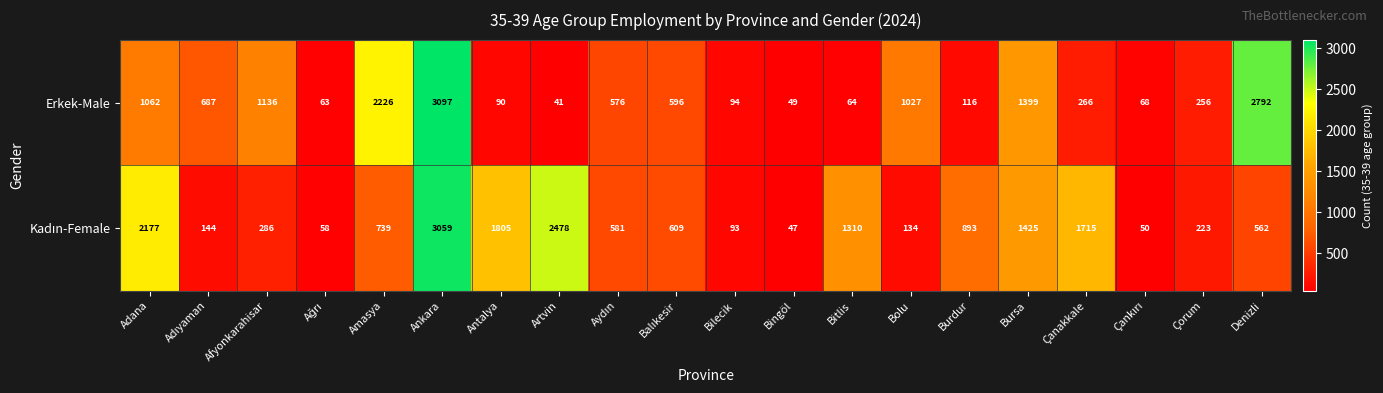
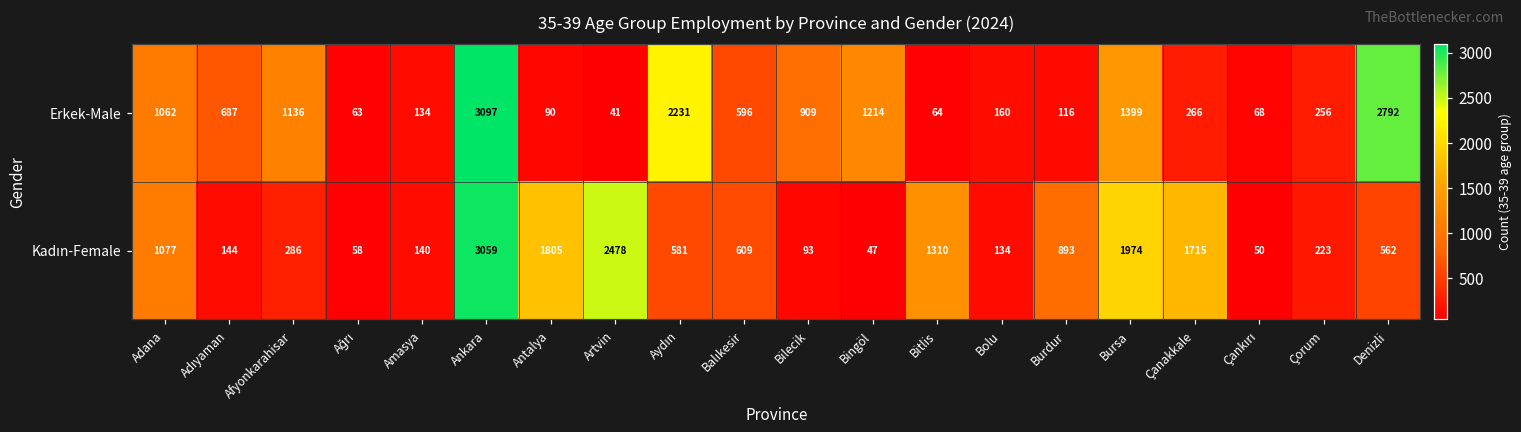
Erkek-Male, Amasya: 2226 -> 134
Erkek-Male, Aydın: 576 -> 2231
Erkek-Male, Bilecik: 94 -> 909
Erkek-Male, Bingöl: 49 -> 1214
Erkek-Male, Bolu: 1027 -> 160
Kadın-Female, Adana: 2177 -> 1077
Kadın-Female, Amasya: 739 -> 140
Kadın-Female, Bursa: 1425 -> 1974
